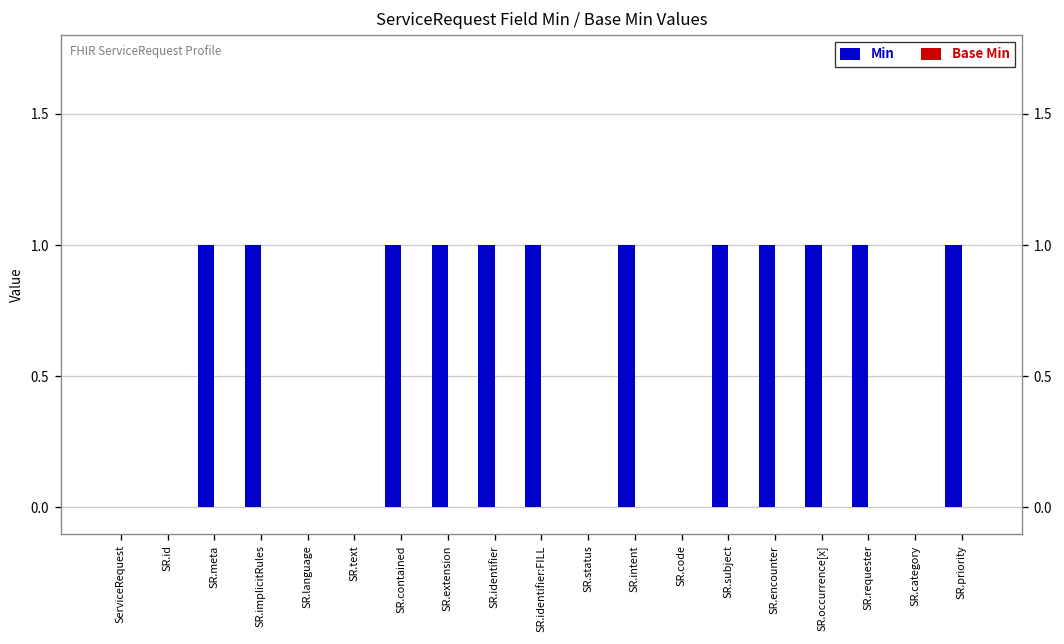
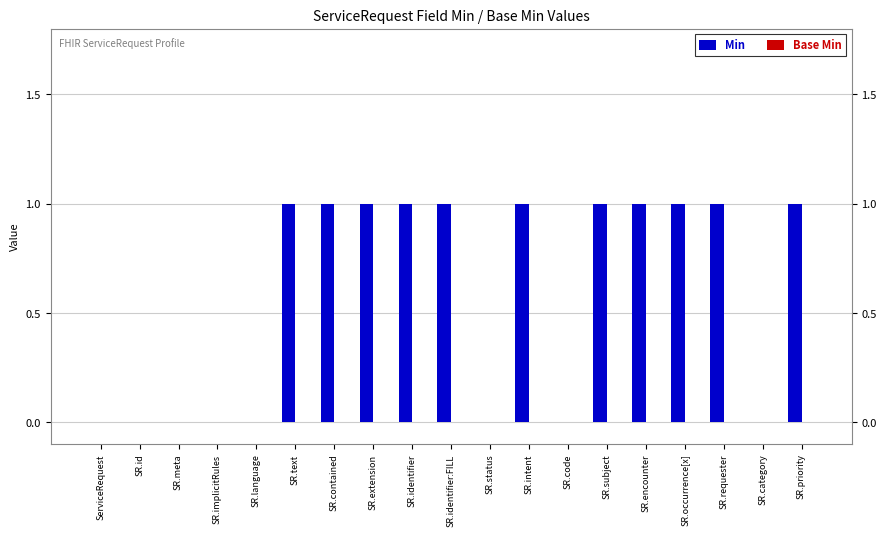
Min, SR.meta: 1 -> 0
Min, SR.implicitRules: 1 -> 0
Min, SR.text: 0 -> 1
